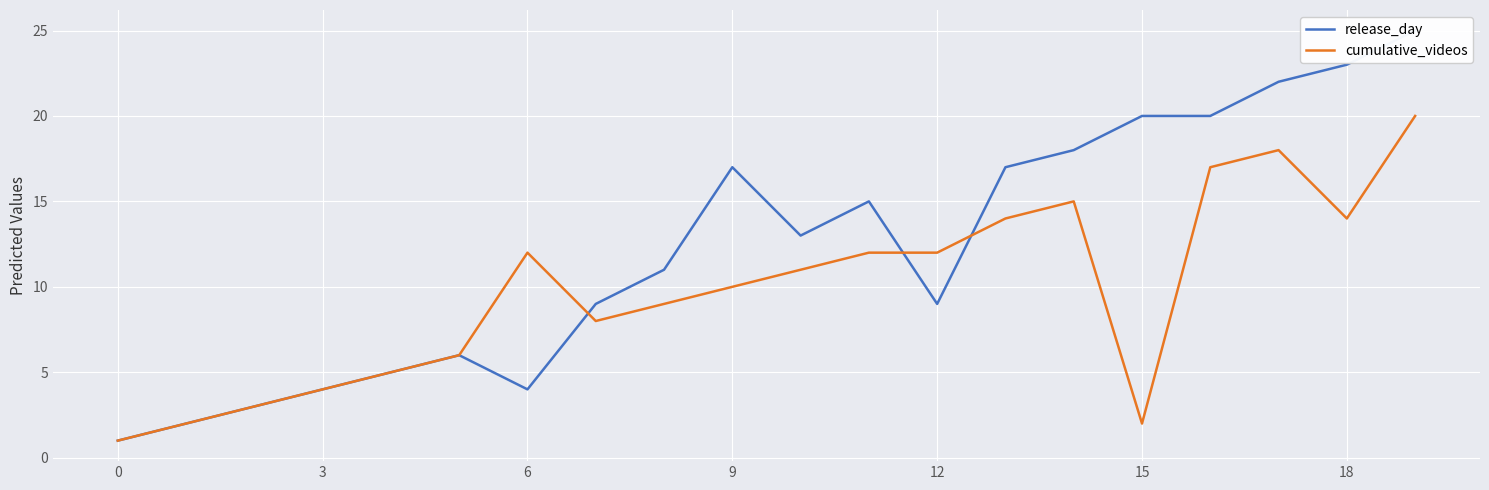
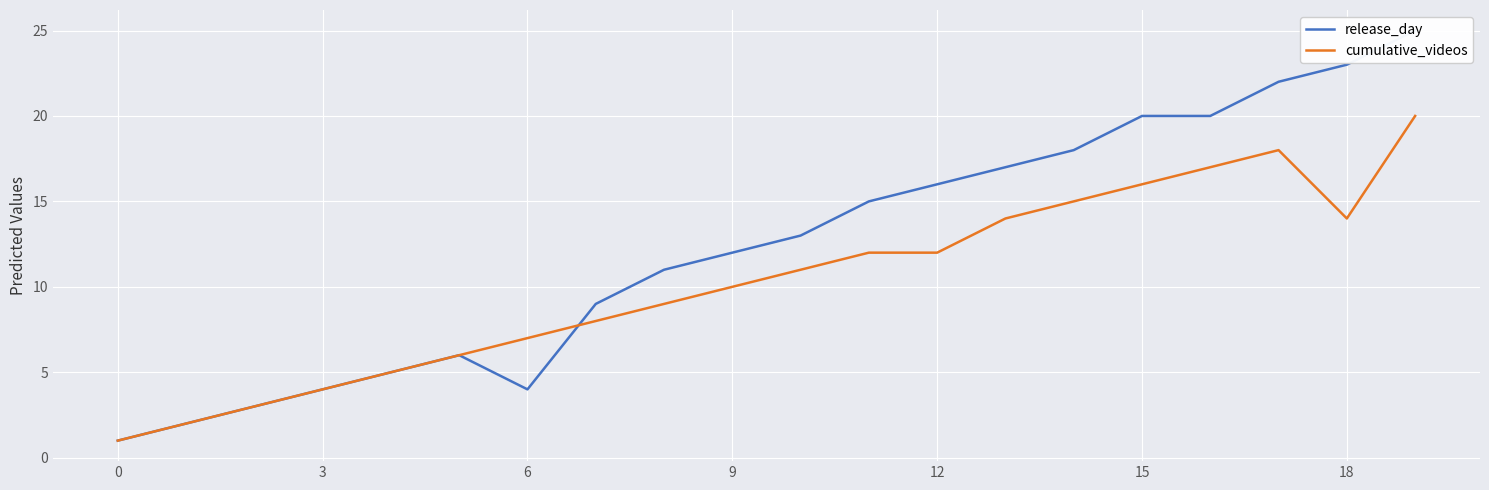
cumulative_videos, 6: 12 -> 7
release_day, 9: 17 -> 12
release_day, 12: 9 -> 16
cumulative_videos, 15: 2 -> 16
